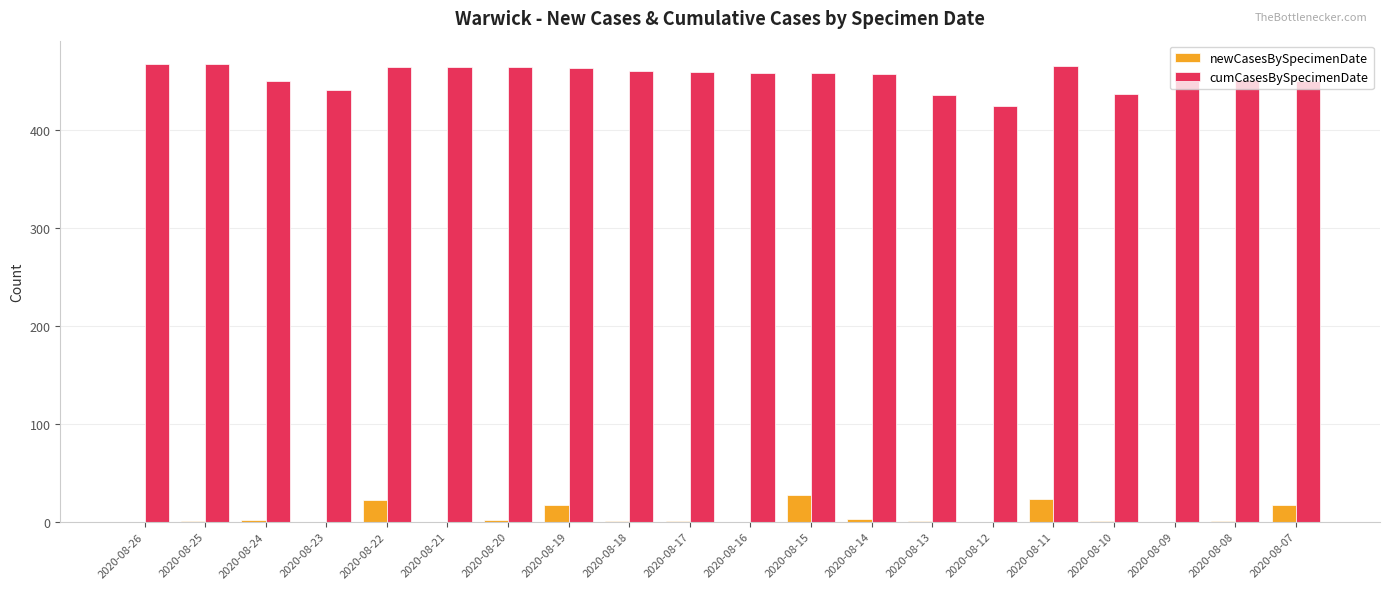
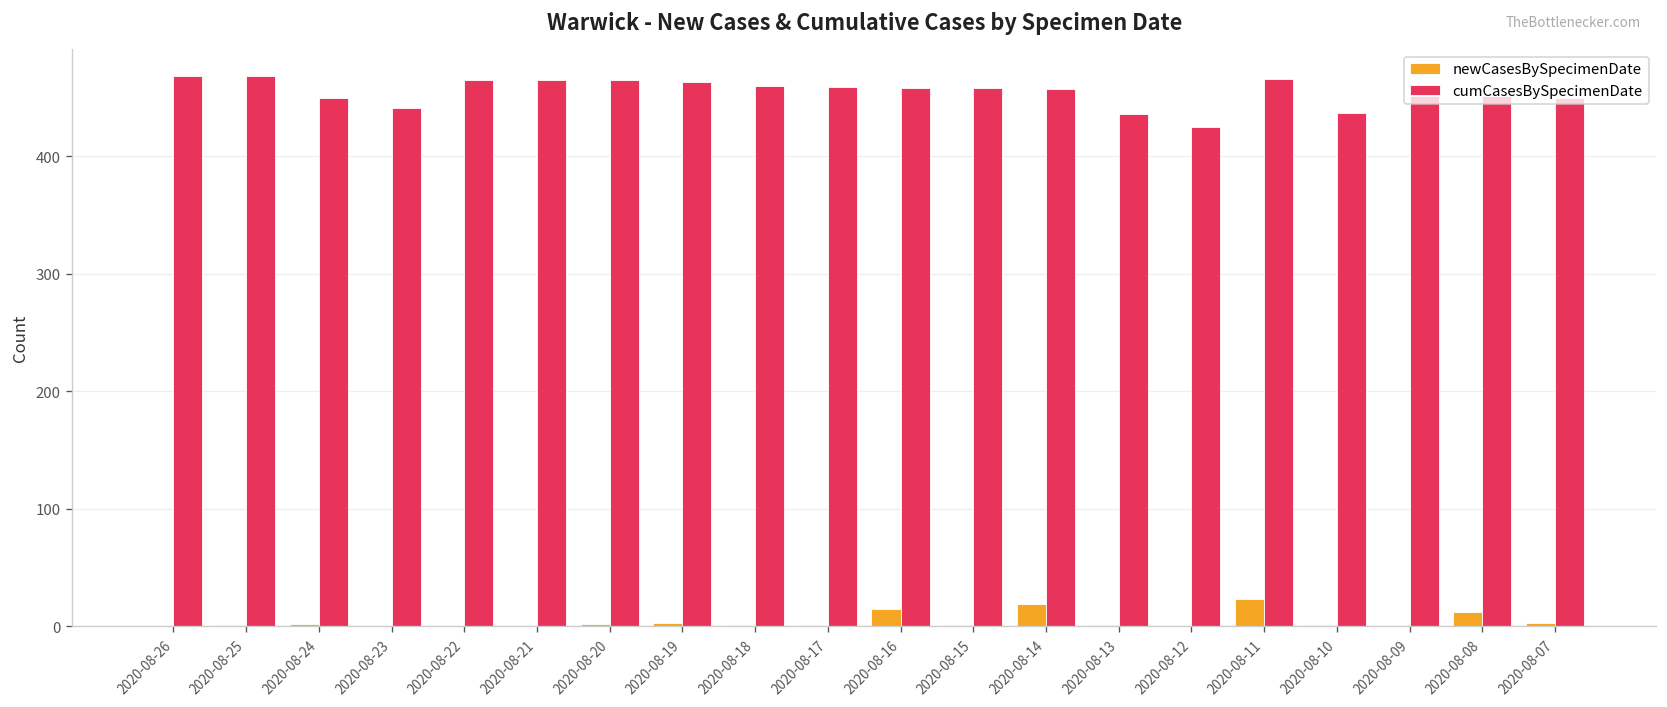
newCasesBySpecimenDate, 2020-08-22: 20 -> 0
newCasesBySpecimenDate, 2020-08-19: 20 -> 0
newCasesBySpecimenDate, 2020-08-16: 0 -> 20
newCasesBySpecimenDate, 2020-08-15: 30 -> 0
newCasesBySpecimenDate, 2020-08-14: 0 -> 20
newCasesBySpecimenDate, 2020-08-08: 0 -> 10
newCasesBySpecimenDate, 2020-08-07: 20 -> 0
